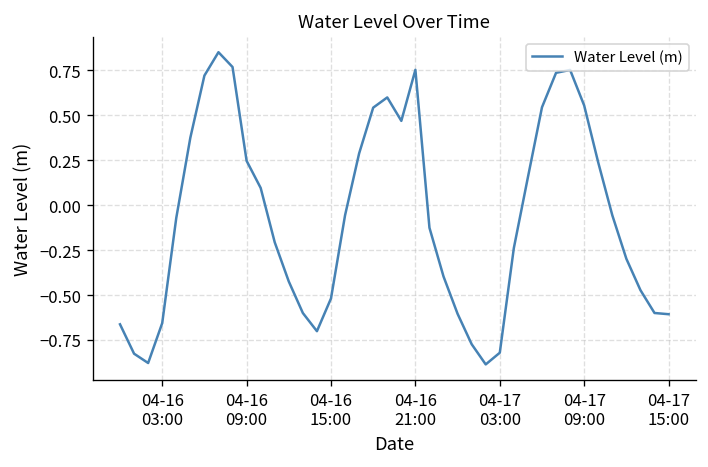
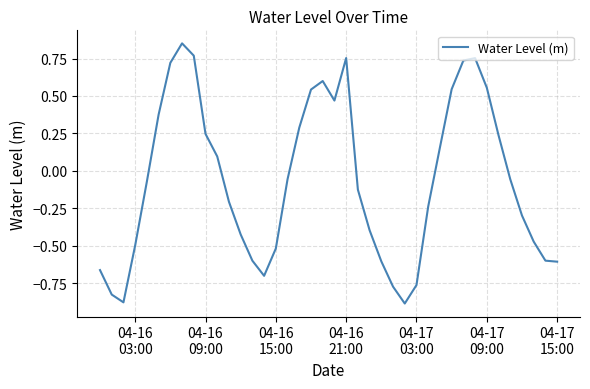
04-16 03:00: -0.66 -> -0.50
04-17 03:00: -0.82 -> -0.76
